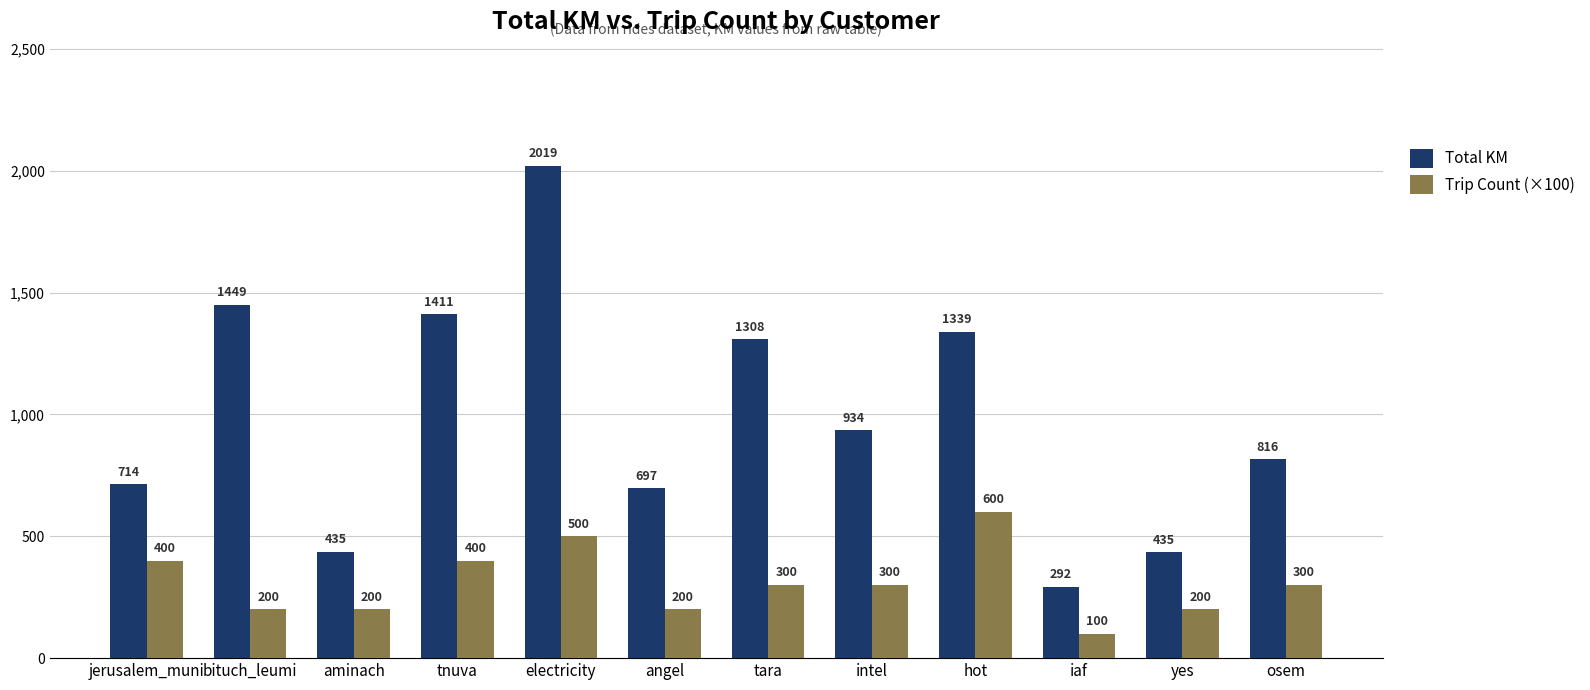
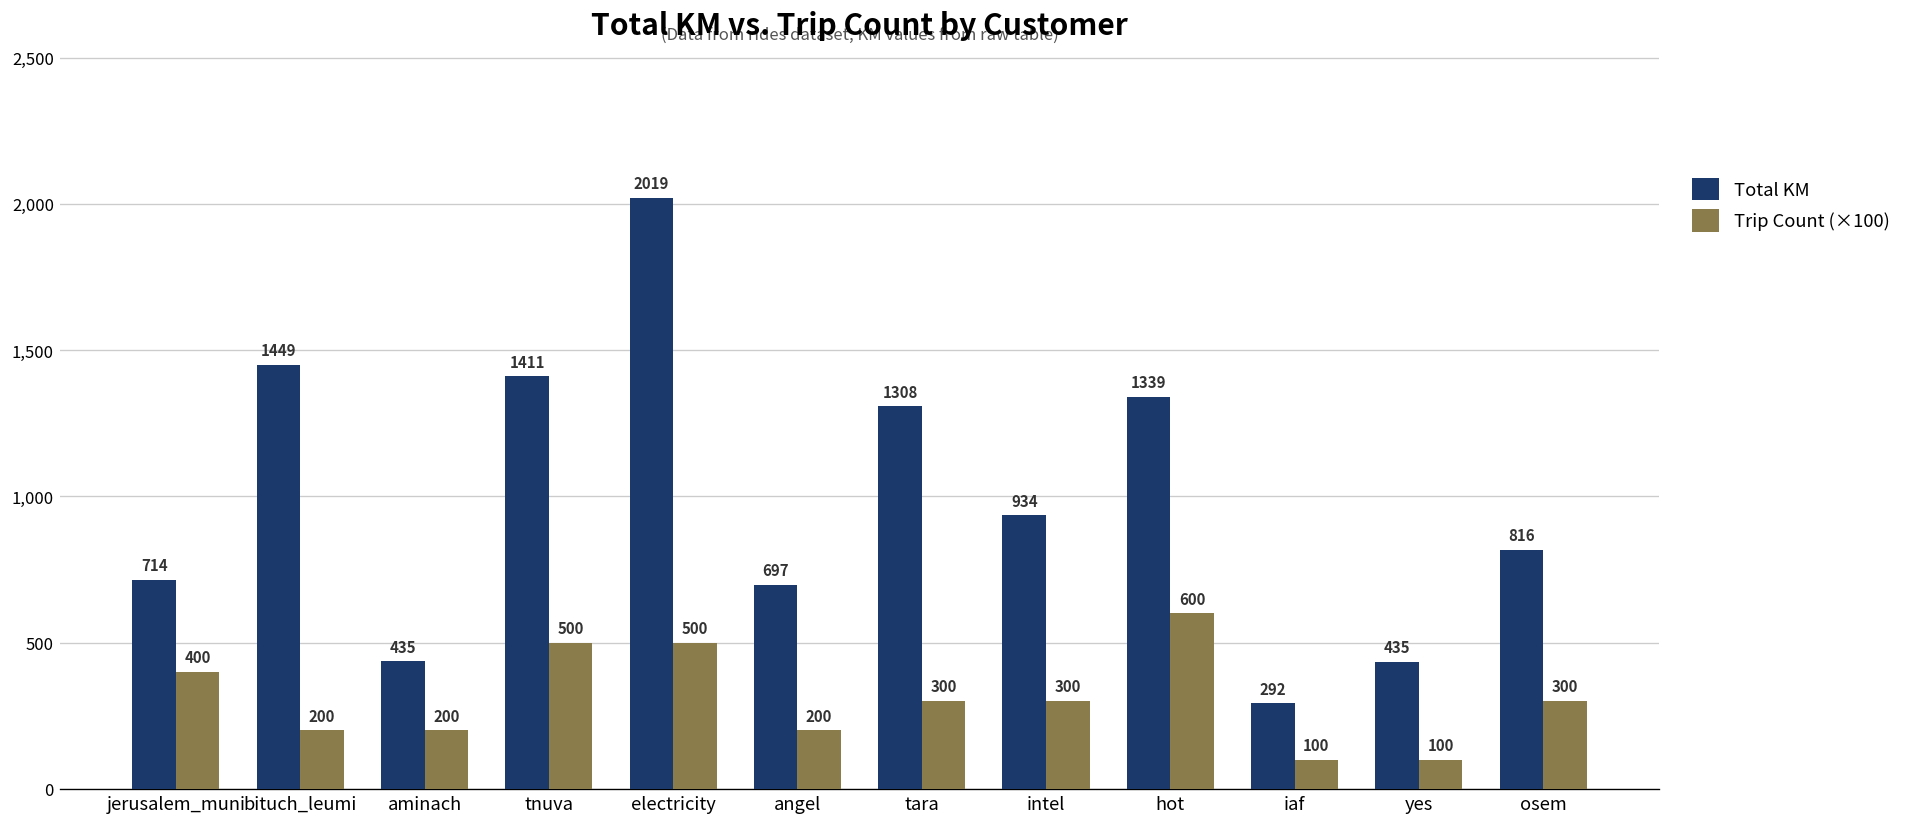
Trip Count (×100), tnuva: 400 -> 500
Trip Count (×100), yes: 200 -> 100
